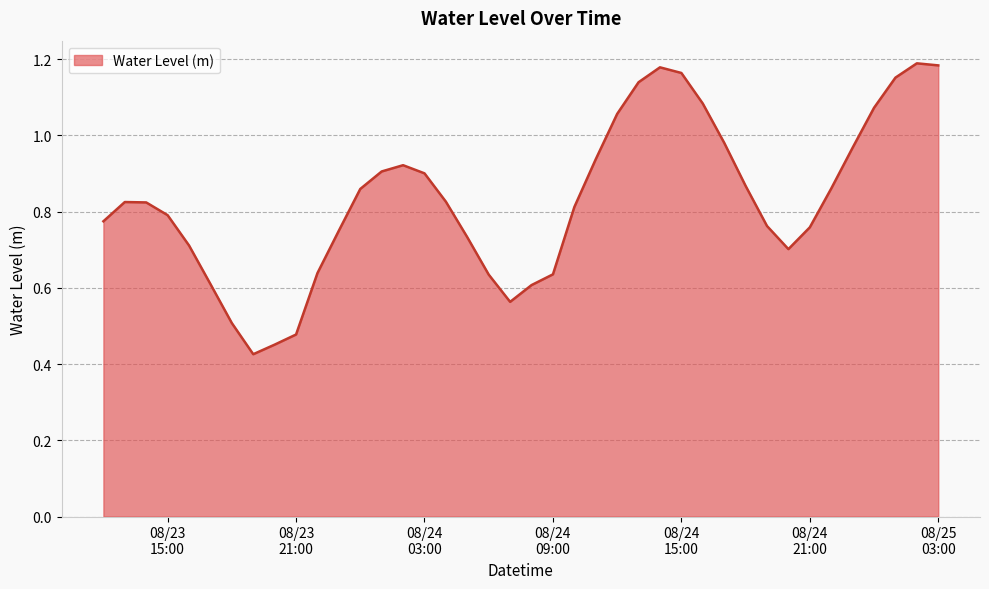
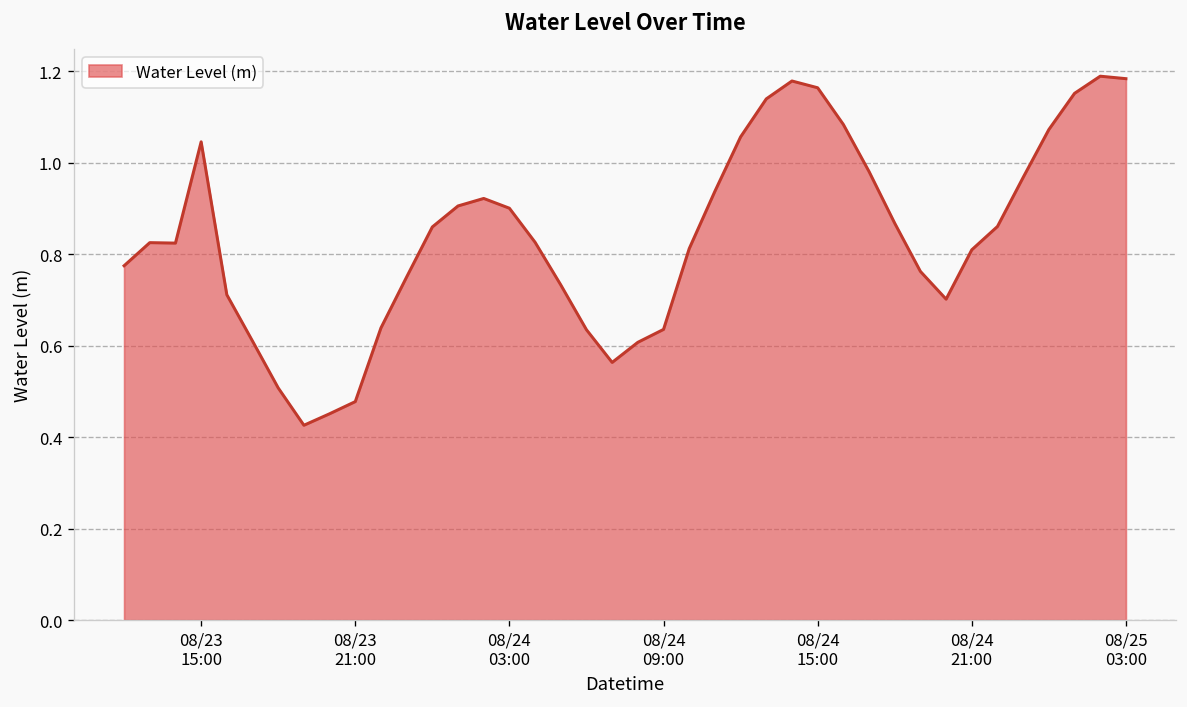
08/23 15:00: 0.79 -> 1.05
08/24 21:00: 0.76 -> 0.81
